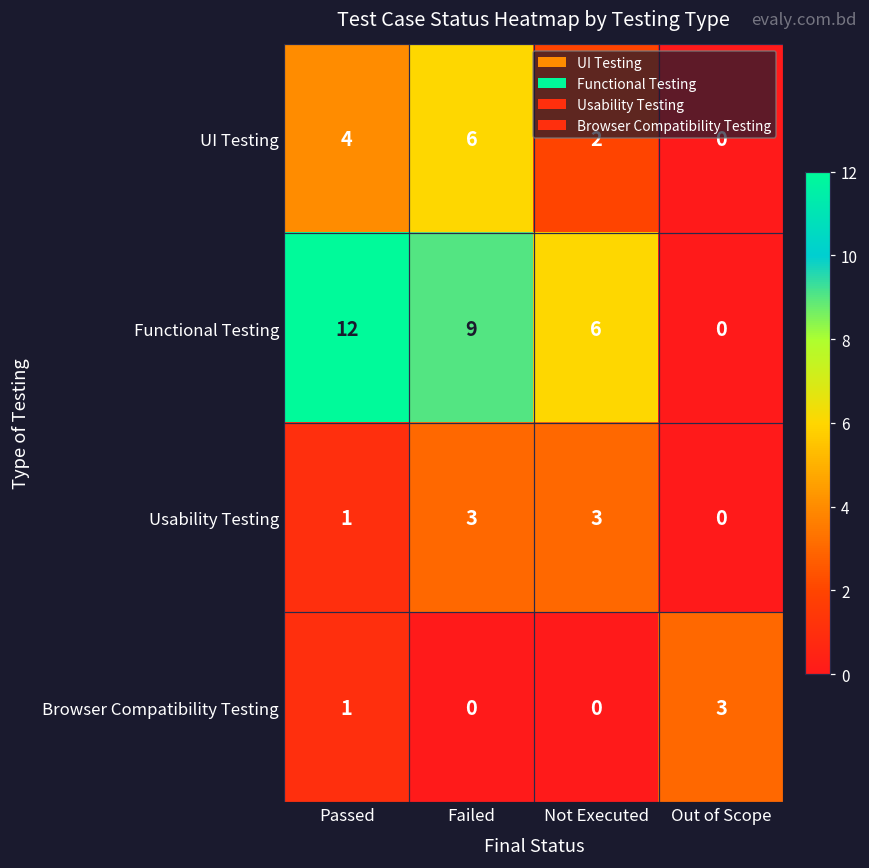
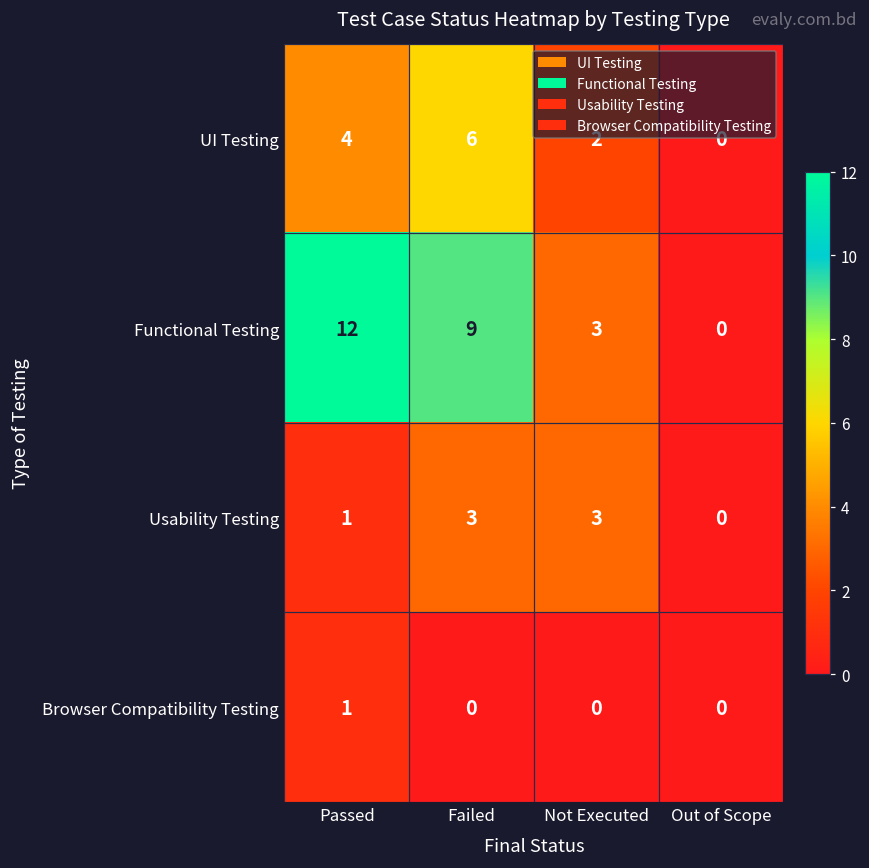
Functional Testing, Not Executed: 6 -> 3
Browser Compatibility Testing, Out of Scope: 3 -> 0
